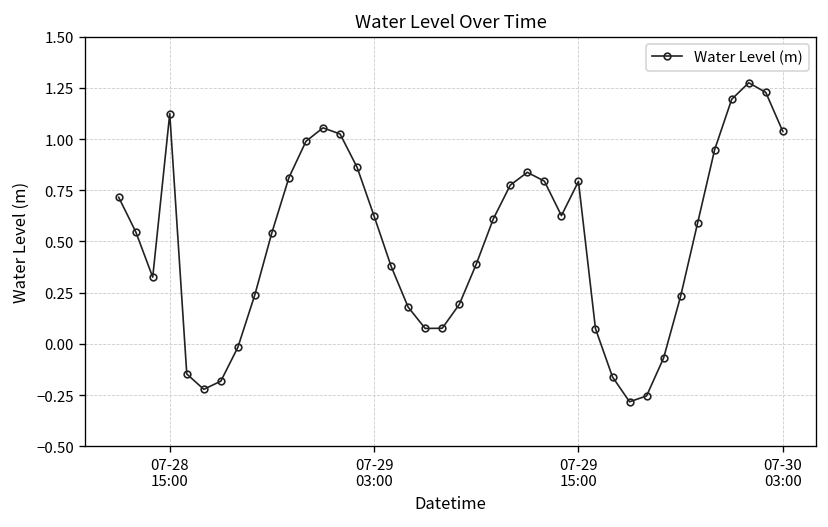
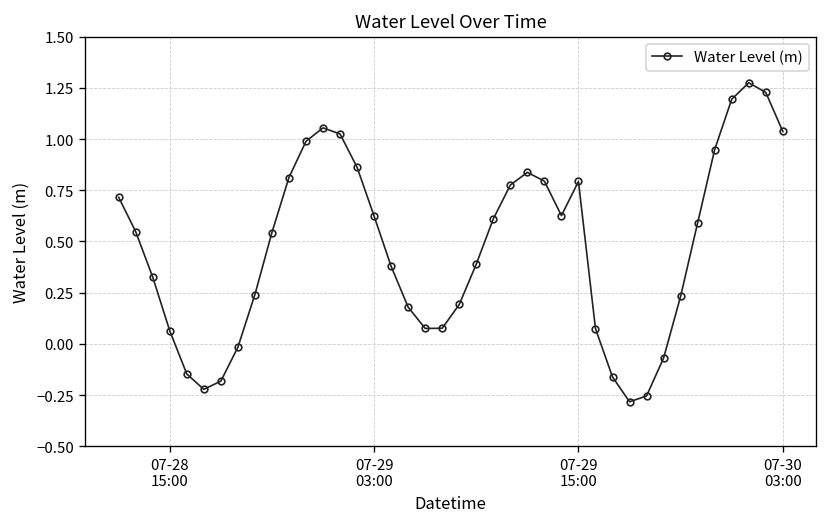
07-28 15:00: 1.12 -> 0.06
